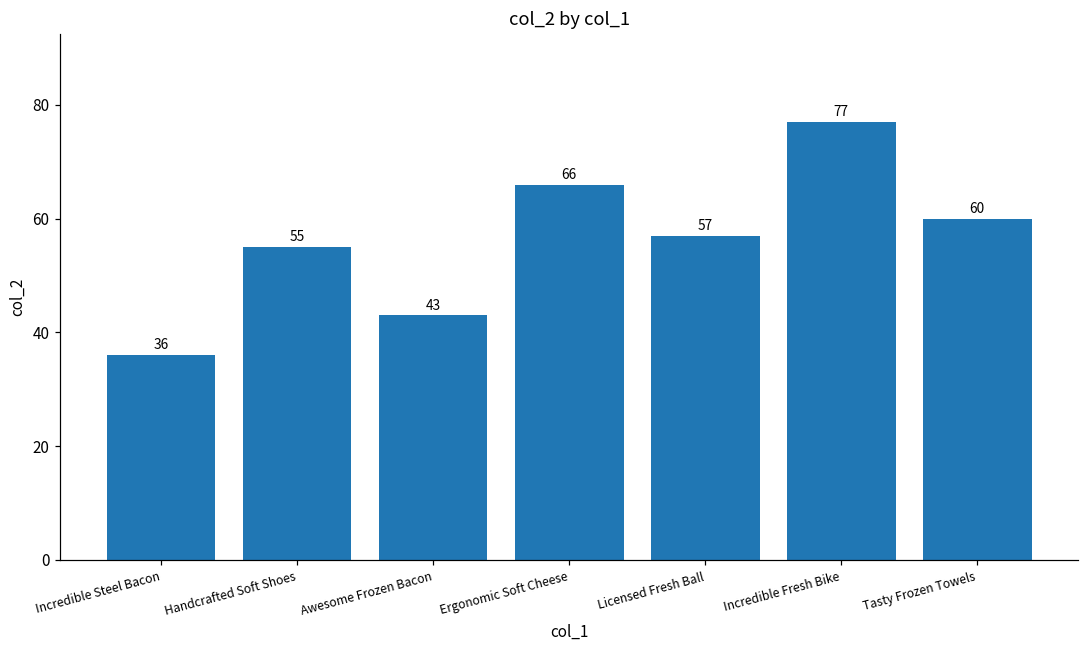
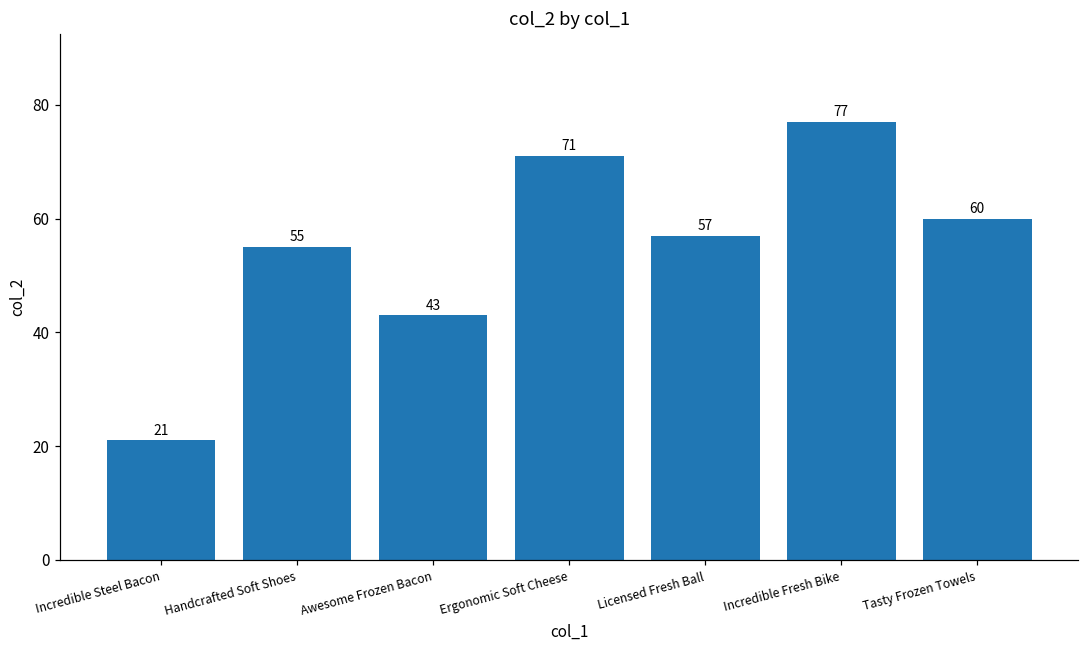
Incredible Steel Bacon: 36 -> 21
Ergonomic Soft Cheese: 66 -> 71
